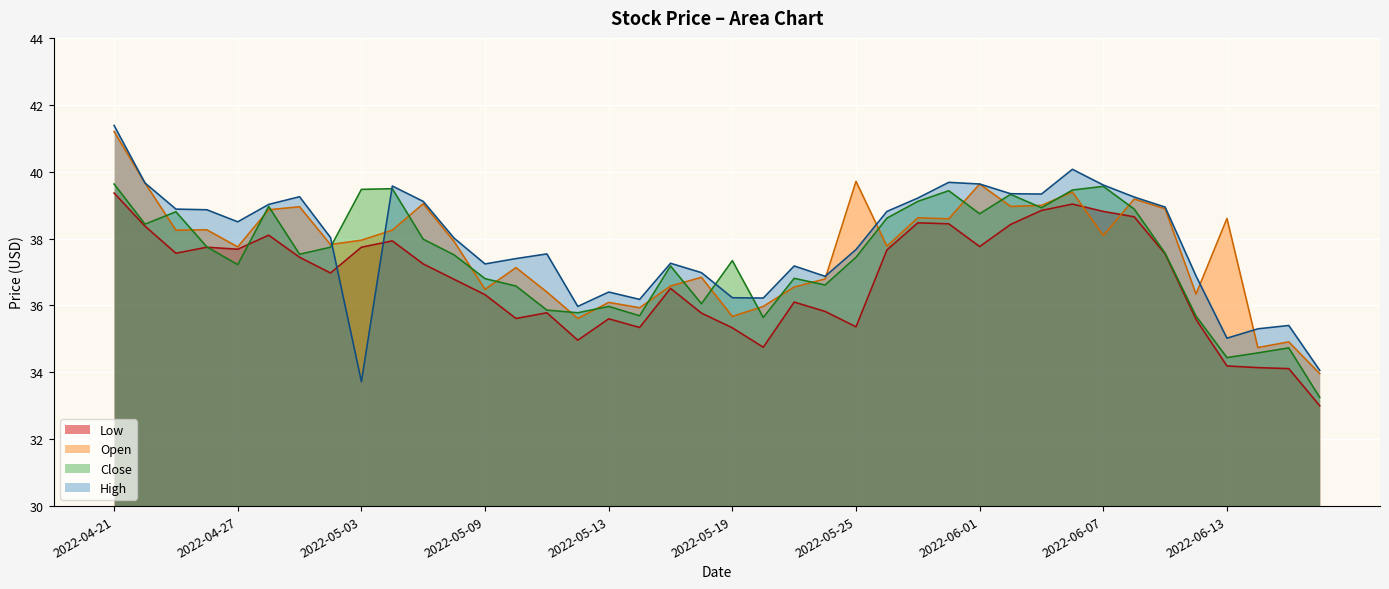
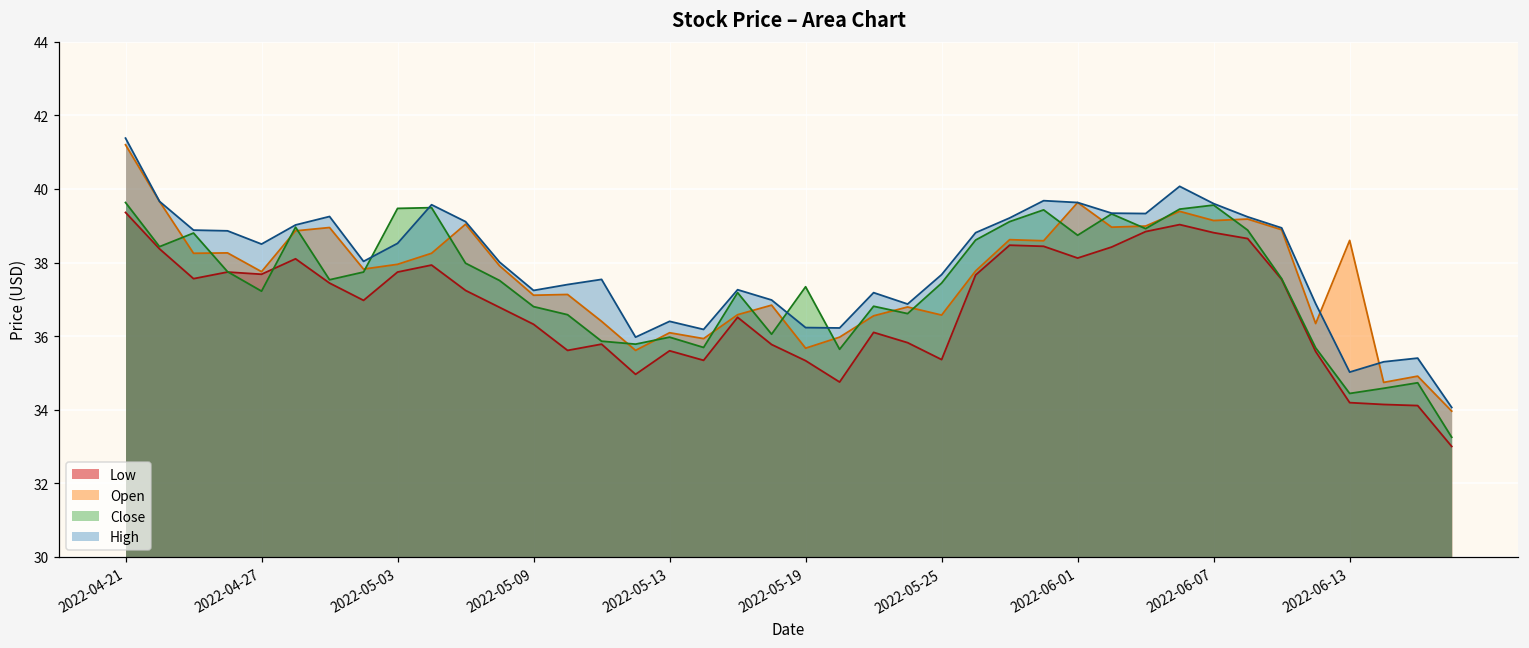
High, 2022-05-03: 33.7 -> 38.5
Open, 2022-05-09: 36.5 -> 37.1
Open, 2022-05-25: 39.7 -> 36.6
Low, 2022-06-01: 37.8 -> 38.1
Open, 2022-06-07: 38.1 -> 39.1
